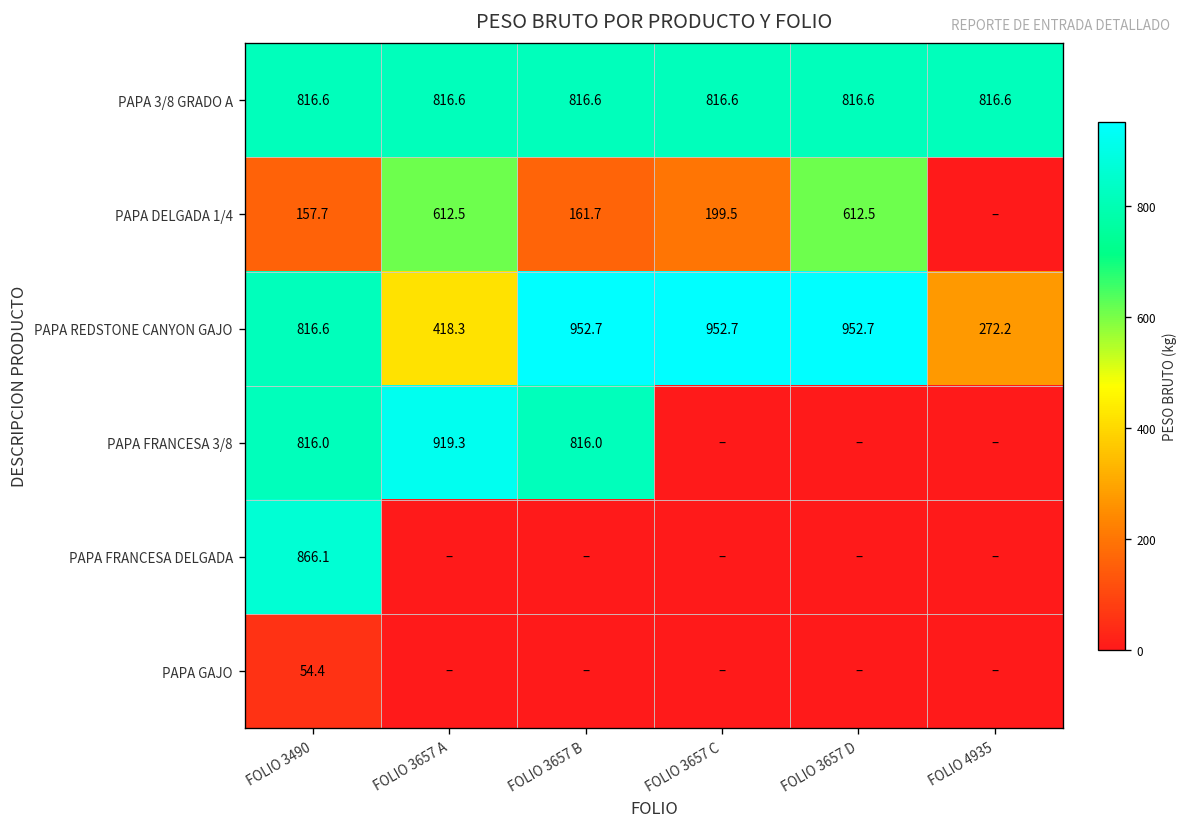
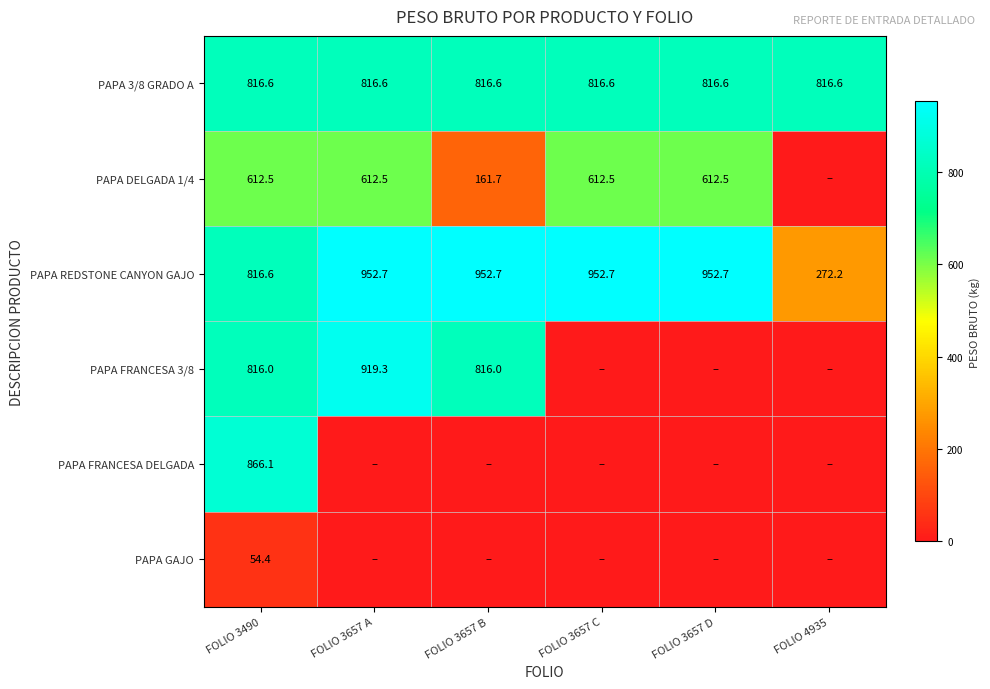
PAPA DELGADA 1/4, FOLIO 3490: 157.7 -> 612.5
PAPA DELGADA 1/4, FOLIO 3657 C: 199.5 -> 612.5
PAPA REDSTONE CANYON GAJO, FOLIO 3657 A: 418.3 -> 952.7
